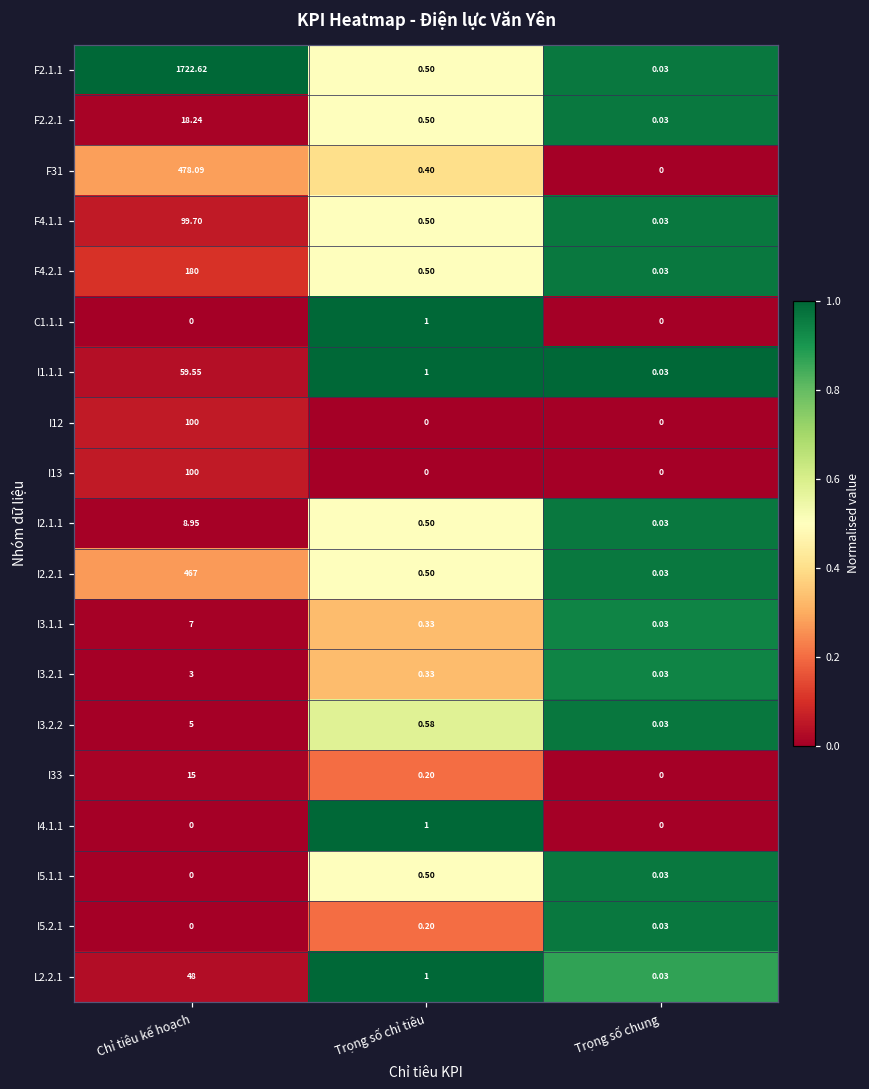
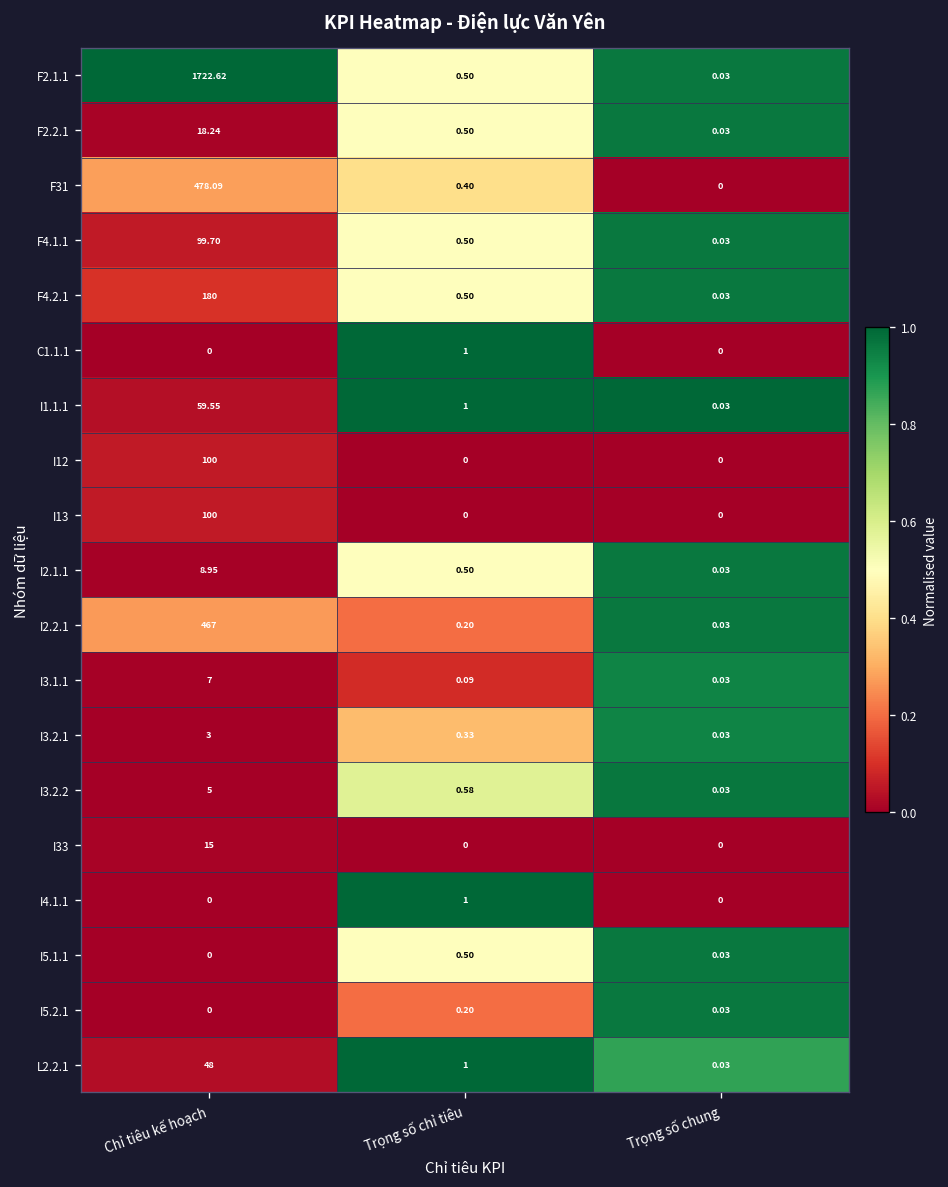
I2.2.1, Trọng số chỉ tiêu: 0.50 -> 0.20
I3.1.1, Trọng số chỉ tiêu: 0.33 -> 0.09
I33, Trọng số chỉ tiêu: 0.20 -> 0
